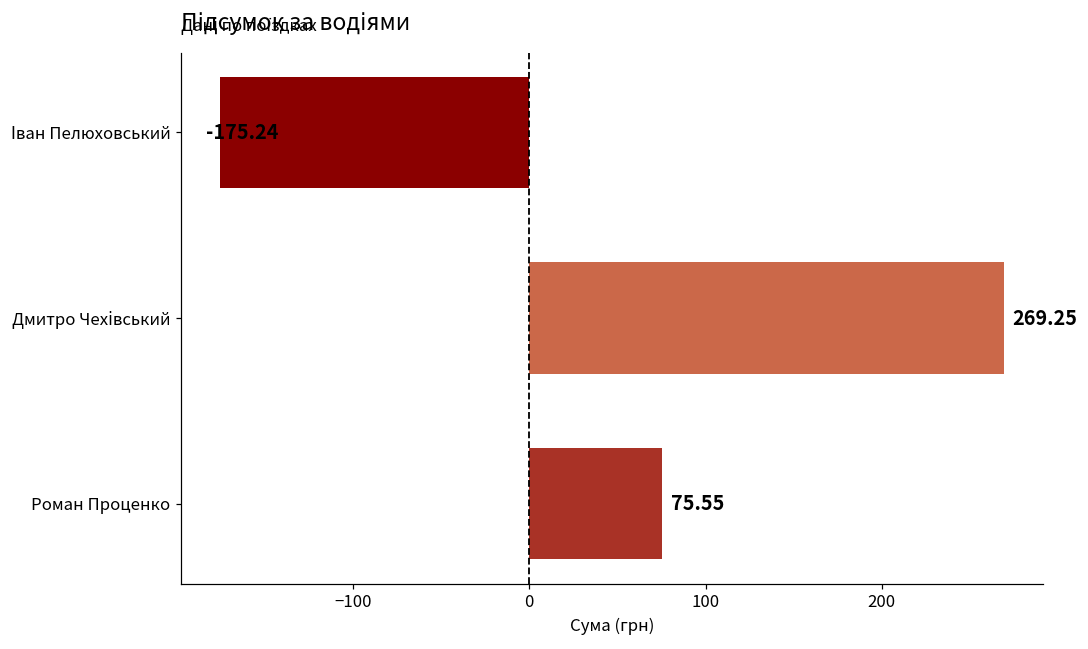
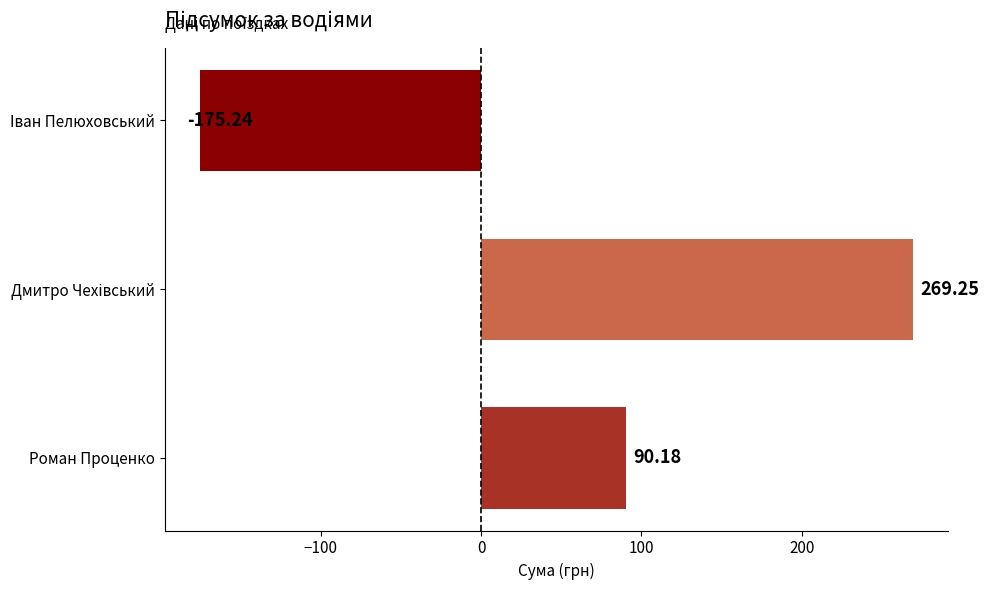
Роман Проценко: 75.55 -> 90.18
